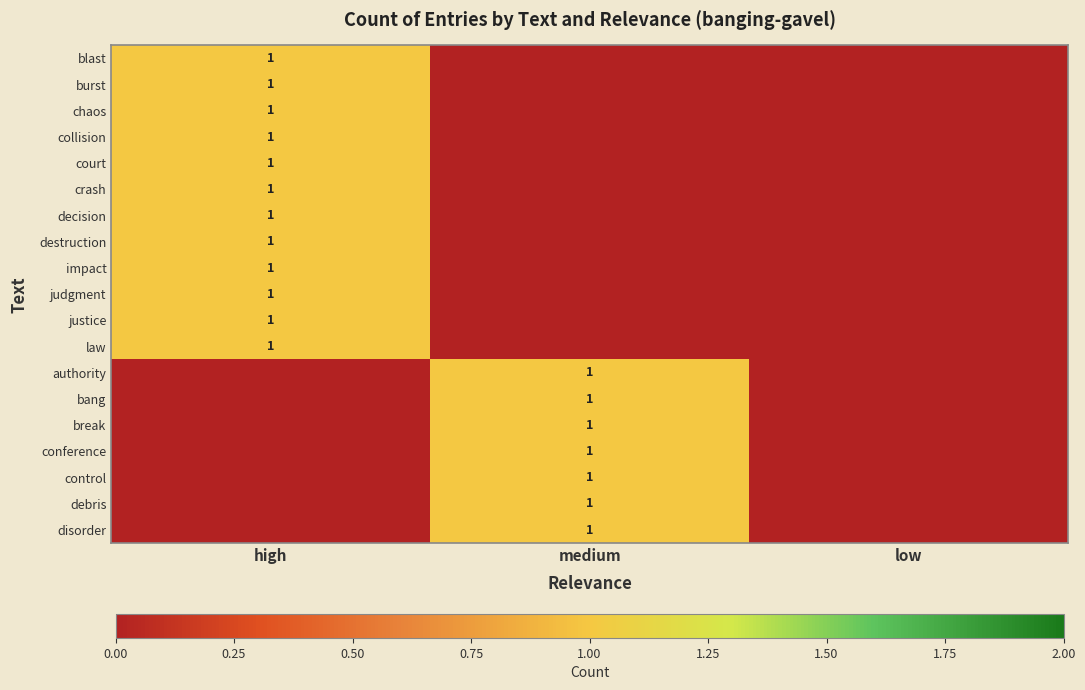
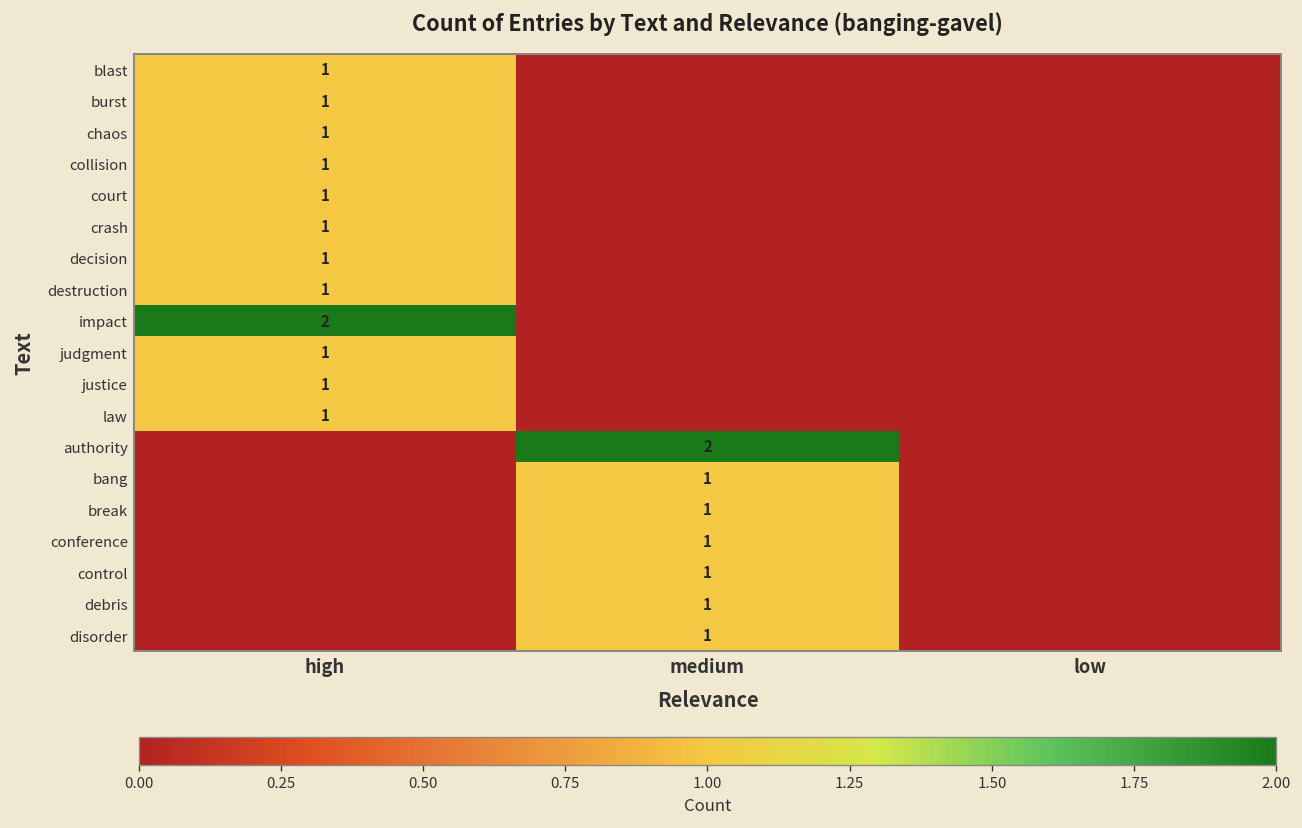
impact, high: 1 -> 2
authority, medium: 1 -> 2
